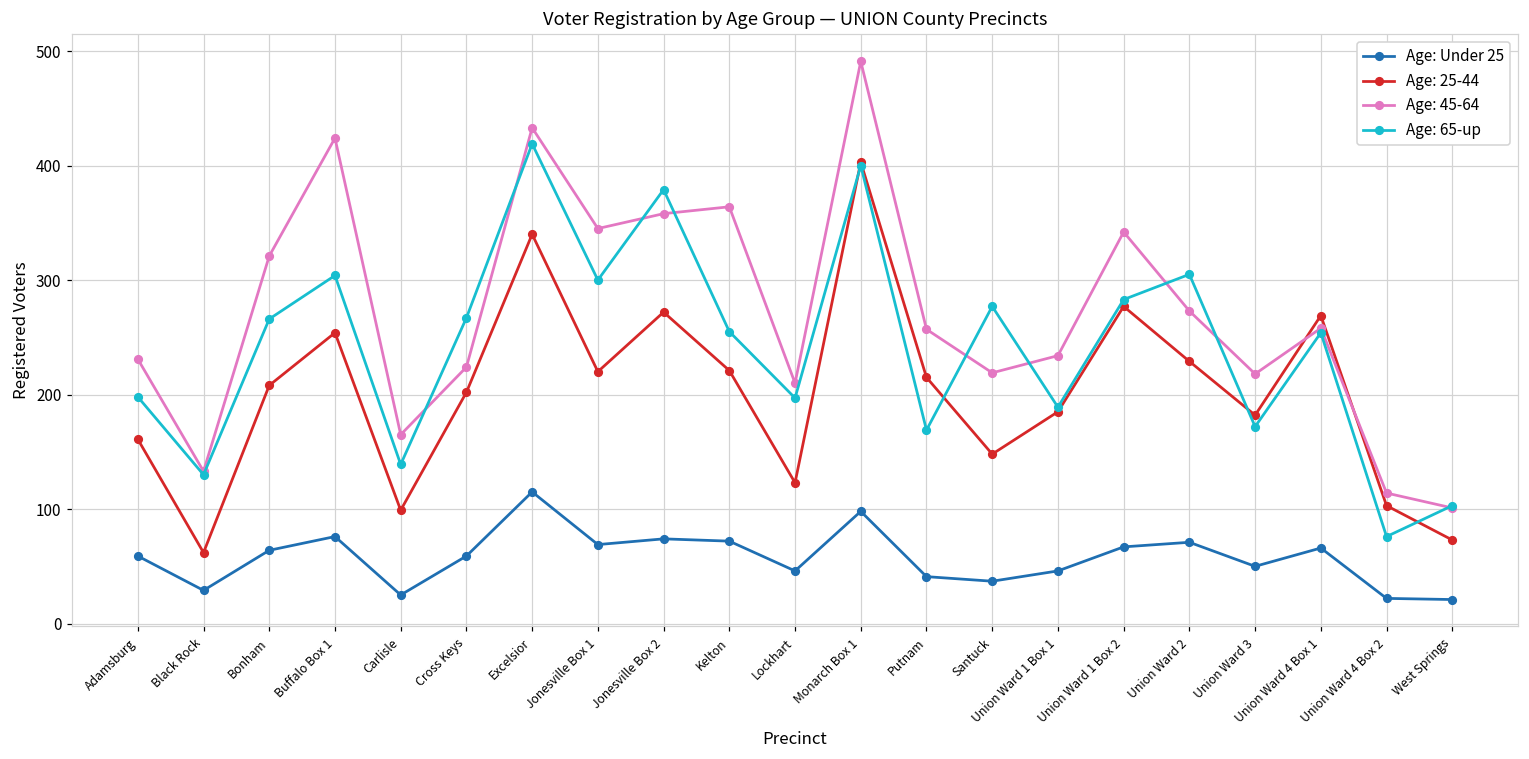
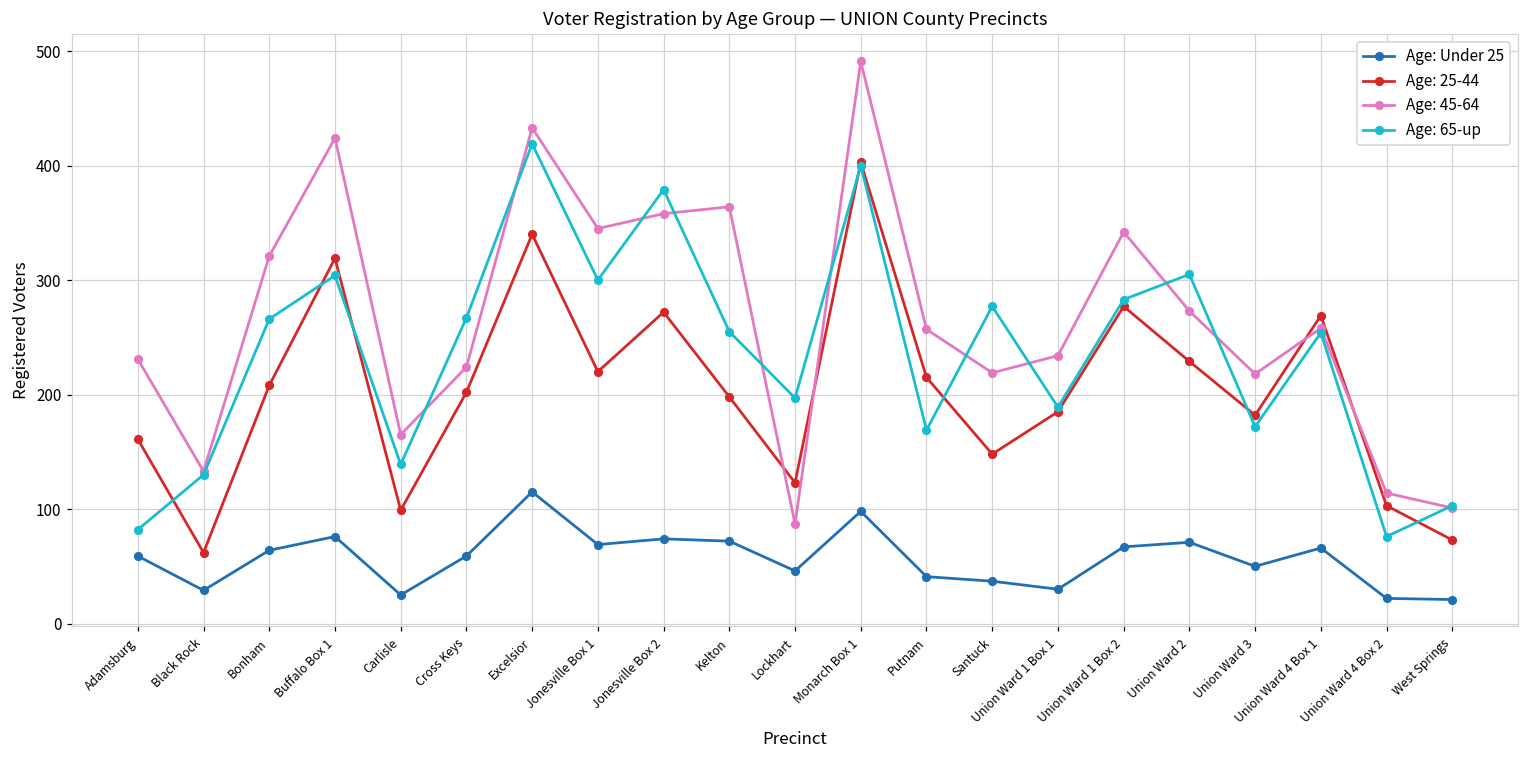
Age: 65-up, Adamsburg: 198 -> 82
Age: 25-44, Buffalo Box 1: 254 -> 319
Age: 25-44, Kelton: 221 -> 198
Age: 45-64, Lockhart: 210 -> 87
Age: Under 25, Union Ward 1 Box 1: 46 -> 30
